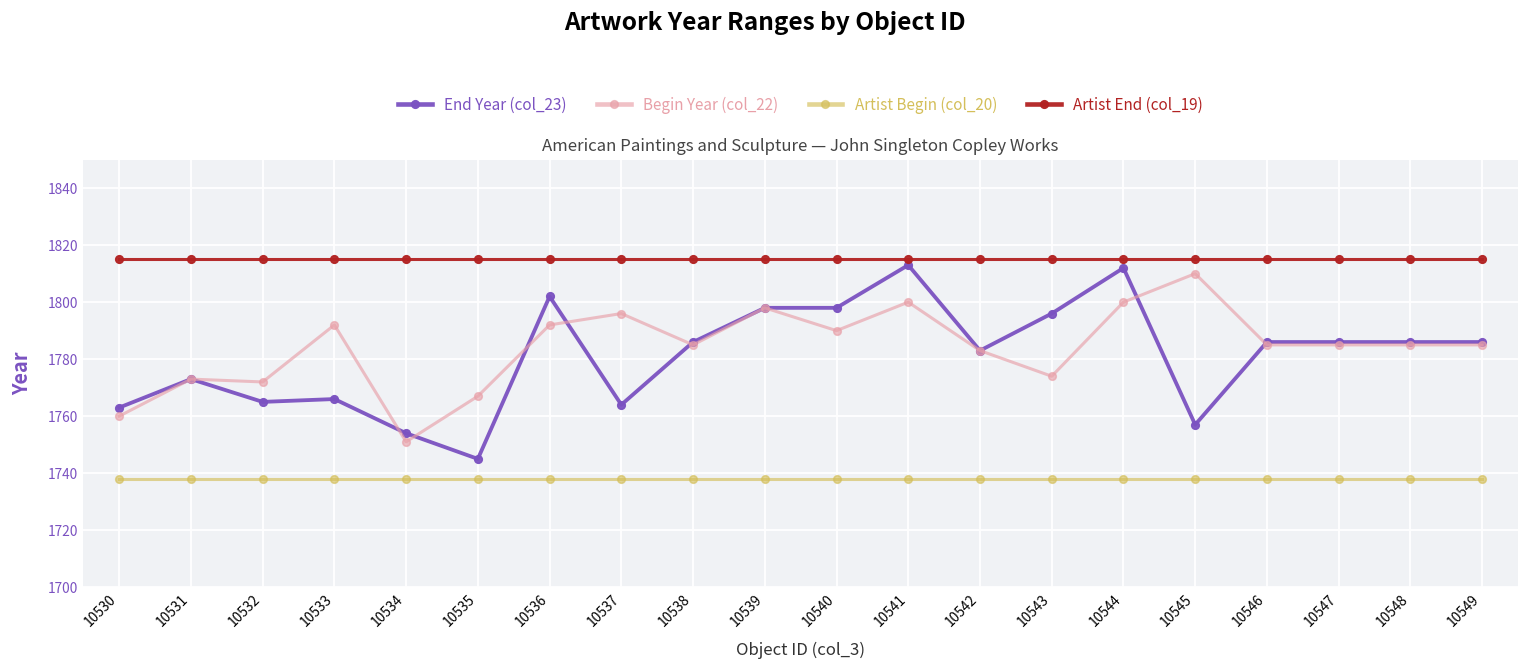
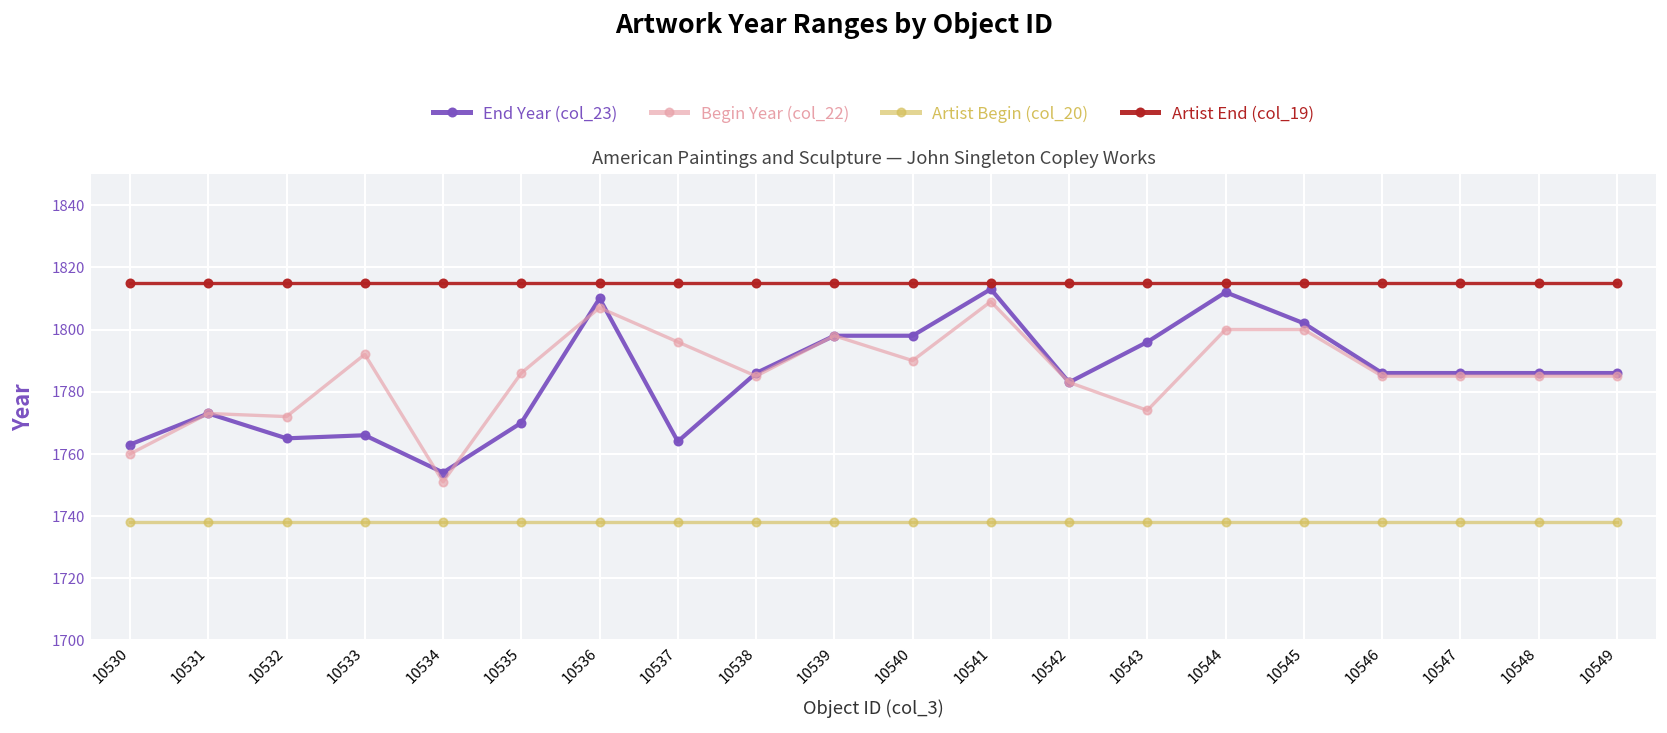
End Year (col_23), 10535: 1745 -> 1770
Begin Year (col_22), 10535: 1767 -> 1786
End Year (col_23), 10536: 1802 -> 1810
Begin Year (col_22), 10536: 1792 -> 1807
Begin Year (col_22), 10541: 1800 -> 1809
End Year (col_23), 10545: 1757 -> 1802
Begin Year (col_22), 10545: 1810 -> 1800
